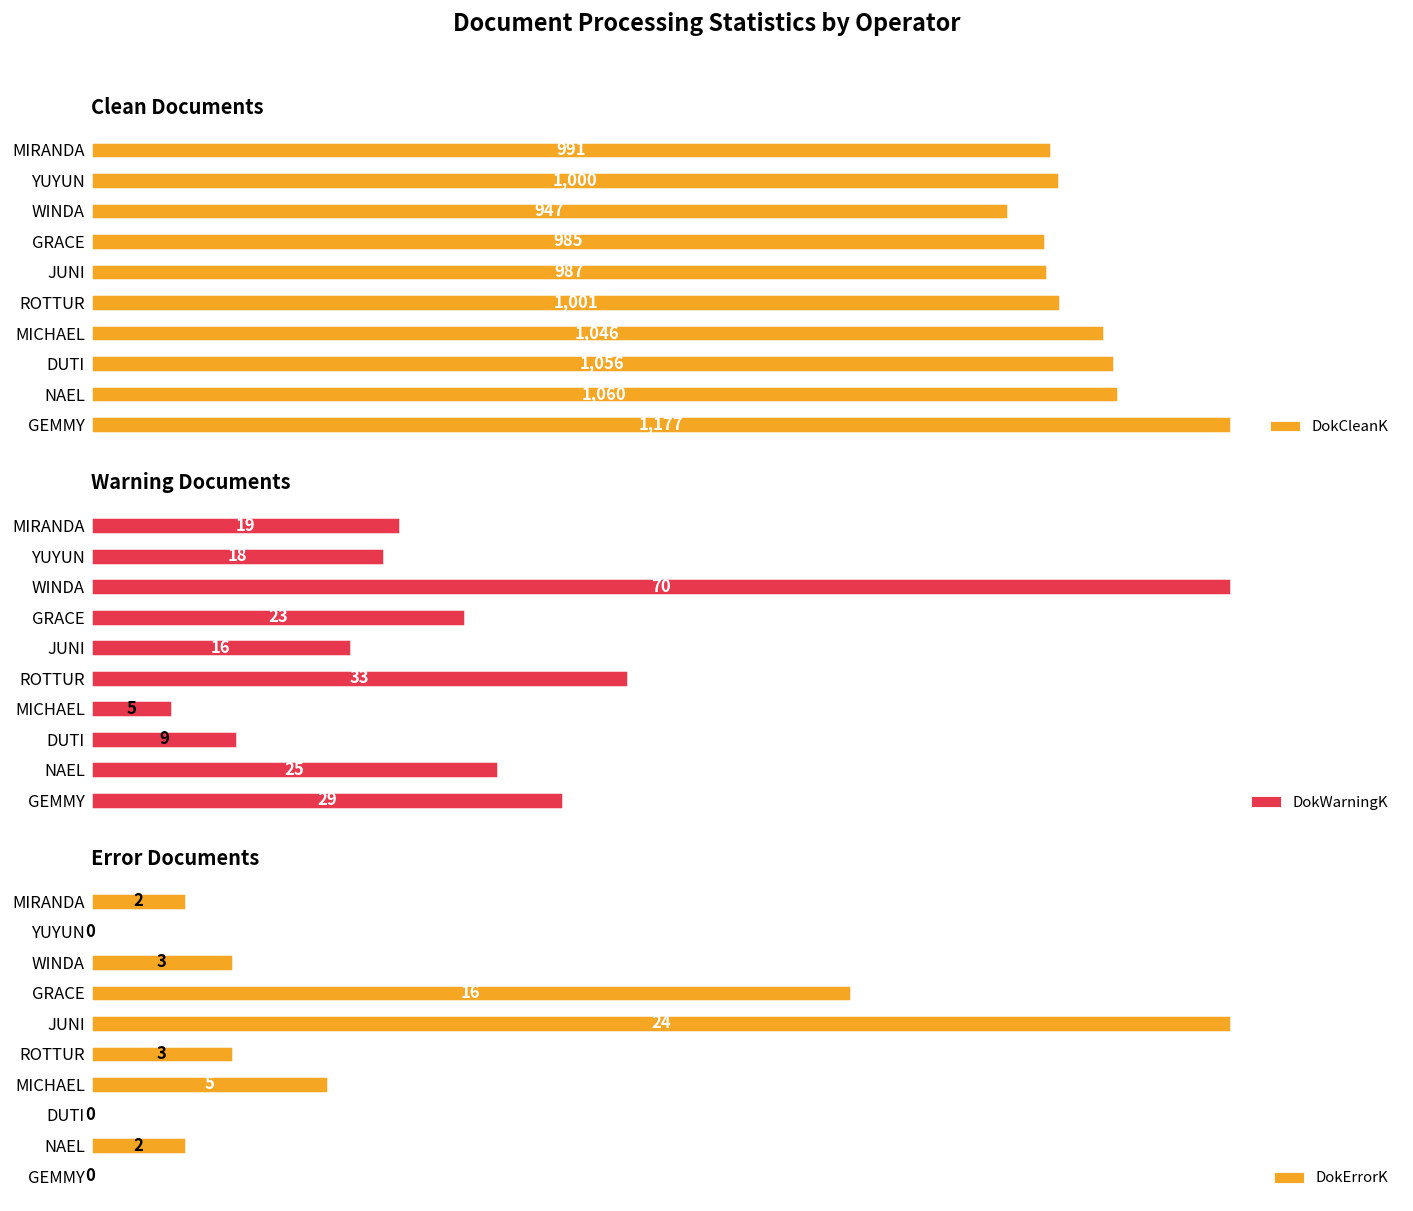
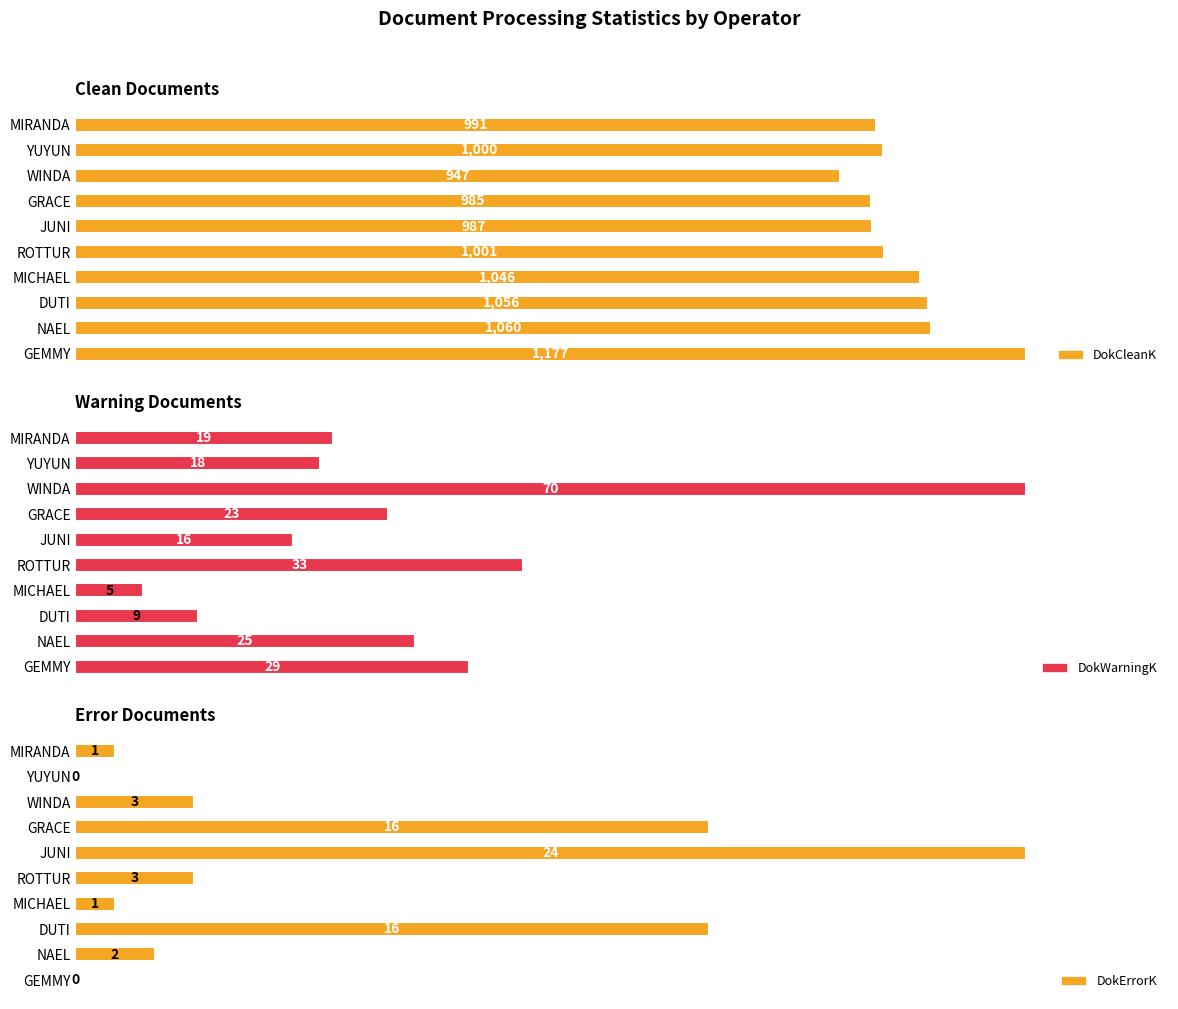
Error Documents, MIRANDA: 2 -> 1
Error Documents, MICHAEL: 5 -> 1
Error Documents, DUTI: 0 -> 16
